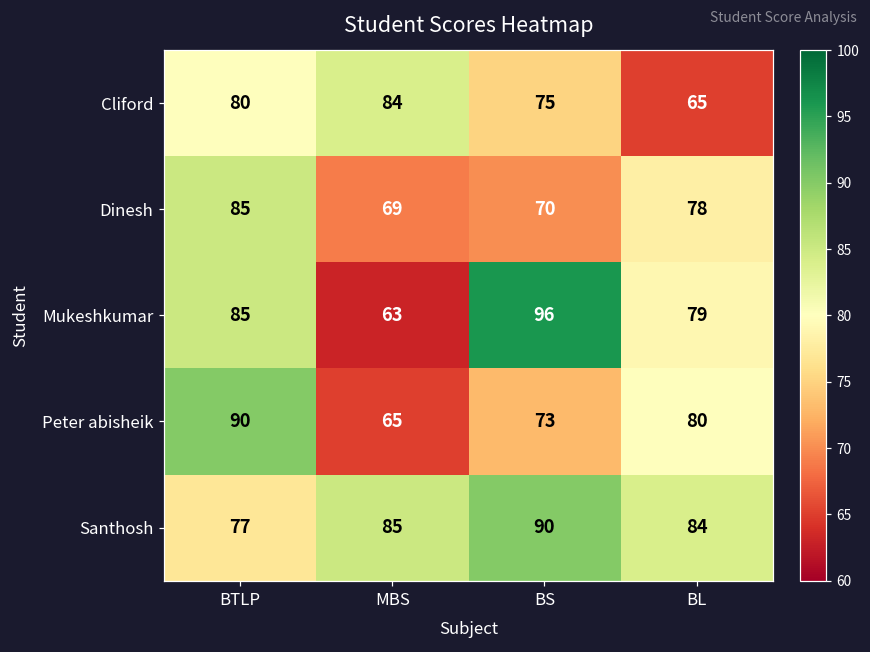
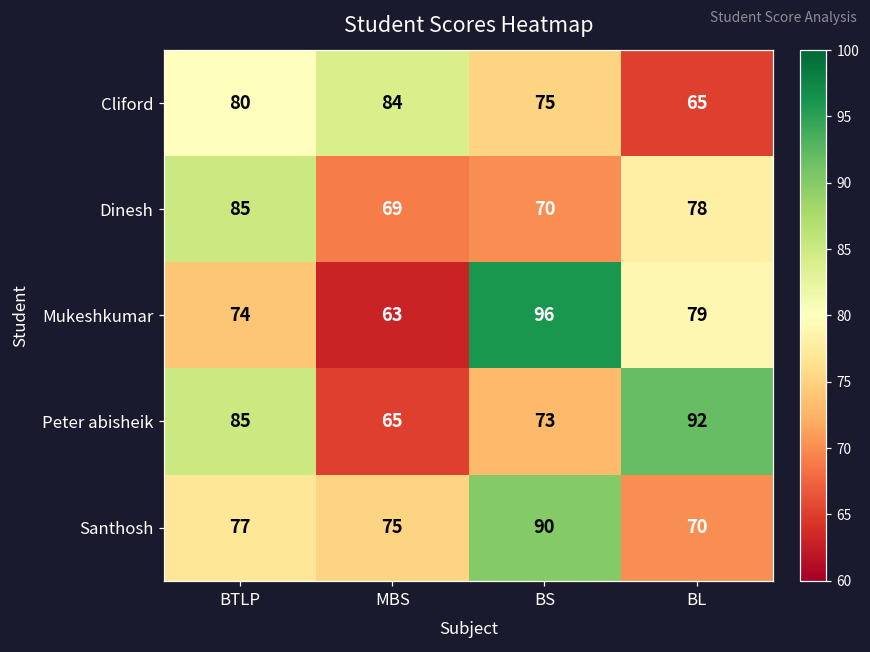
Mukeshkumar, BTLP: 85 -> 74
Peter abisheik, BTLP: 90 -> 85
Peter abisheik, BL: 80 -> 92
Santhosh, MBS: 85 -> 75
Santhosh, BL: 84 -> 70
